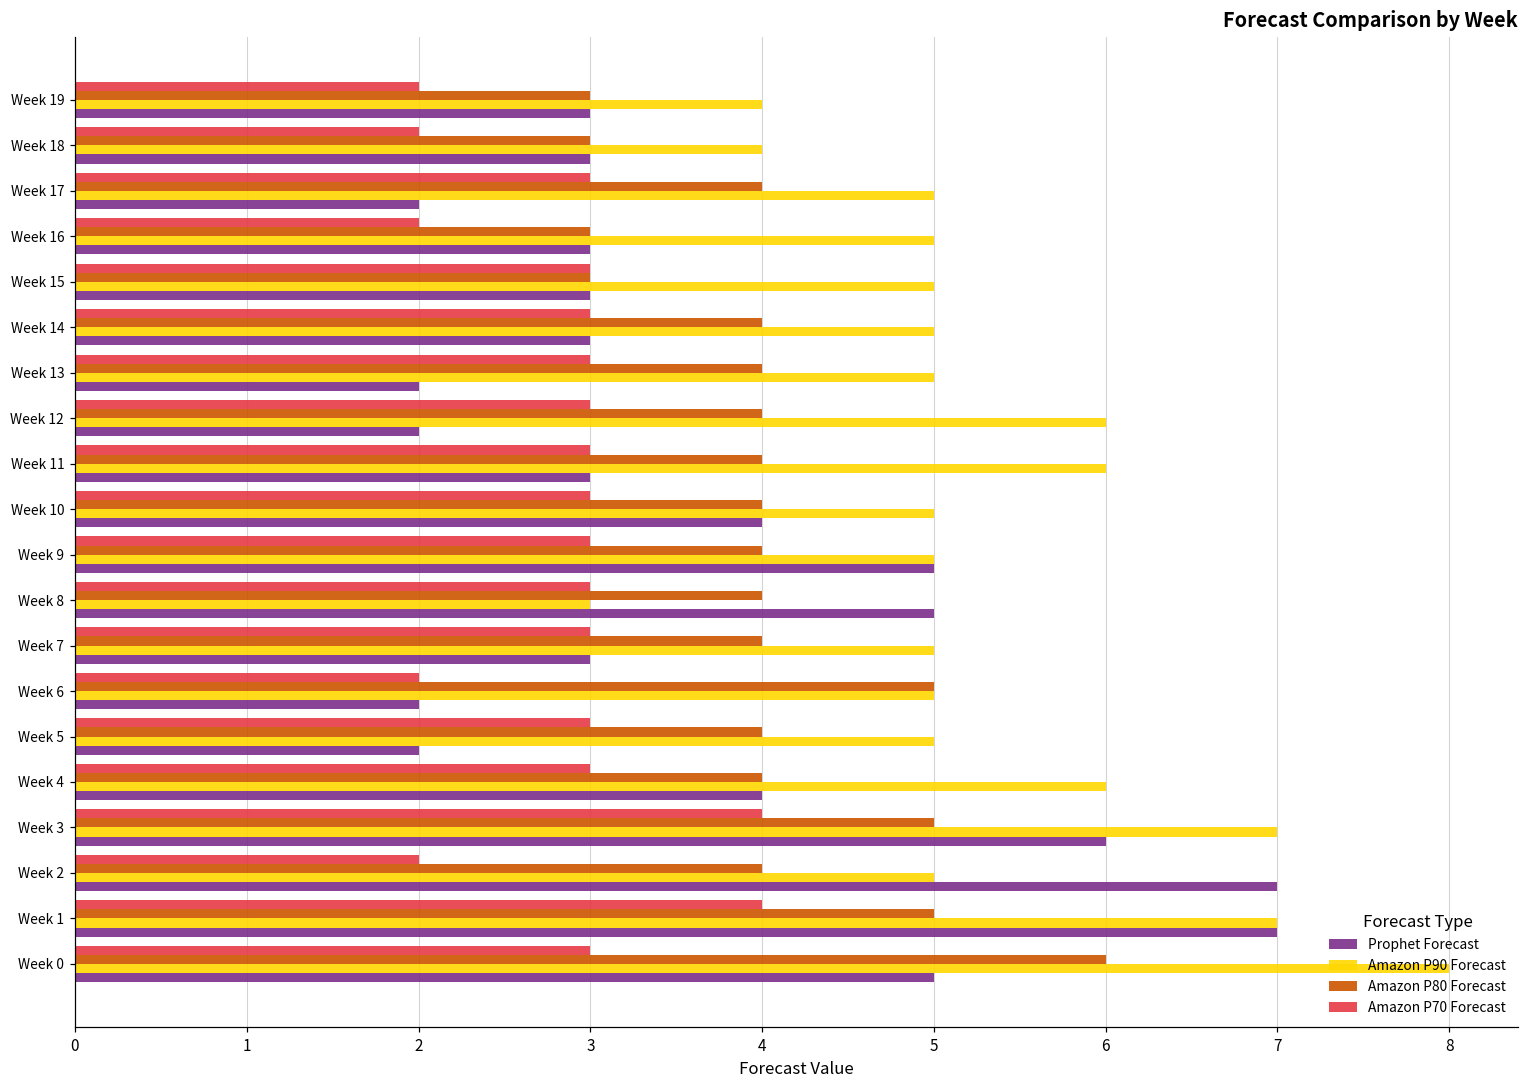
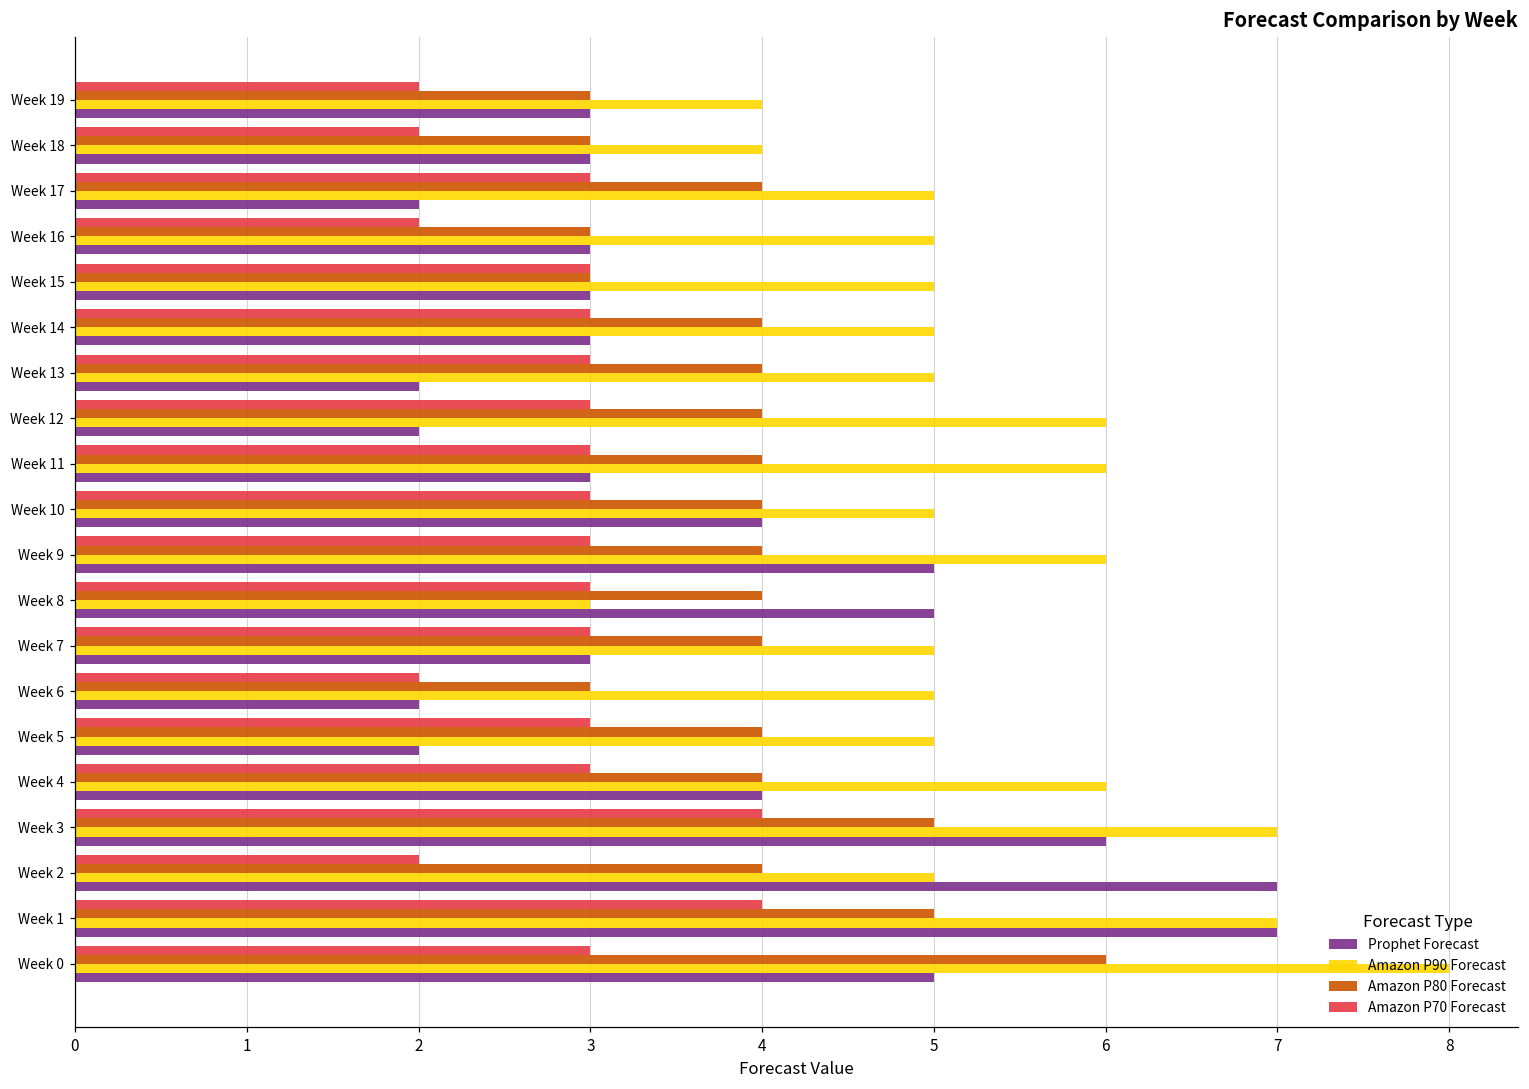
Amazon P90 Forecast, Week 9: 5 -> 6
Amazon P80 Forecast, Week 6: 5 -> 3
